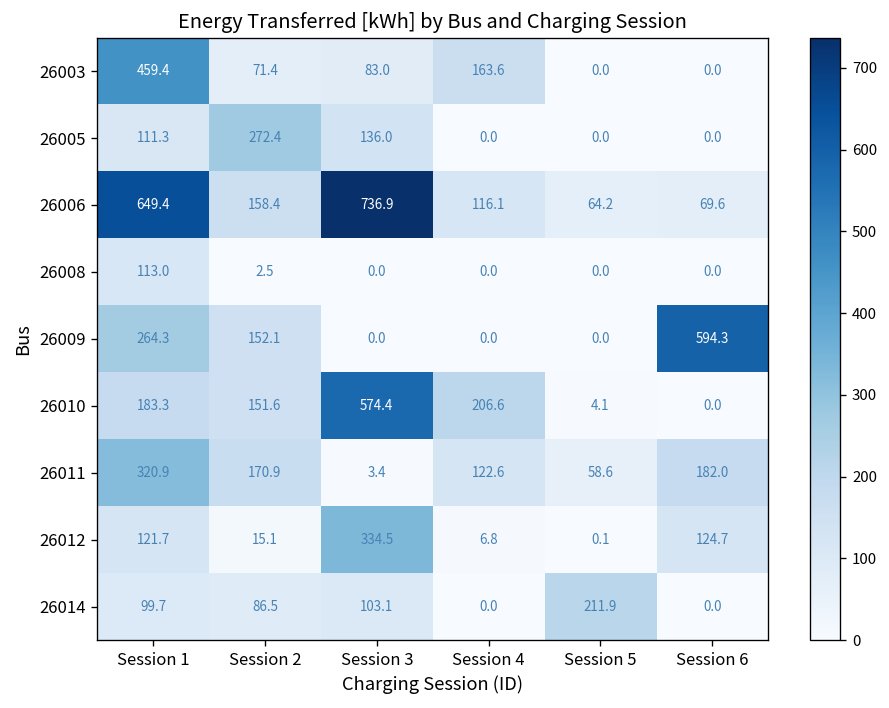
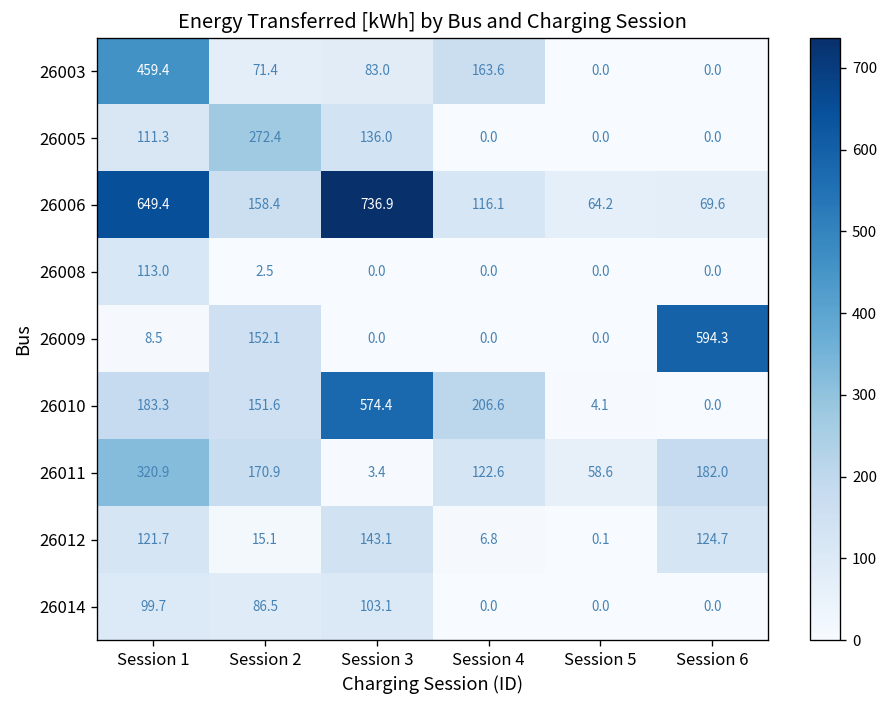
26009, Session 1: 264.3 -> 8.5
26012, Session 3: 334.5 -> 143.1
26014, Session 5: 211.9 -> 0.0
